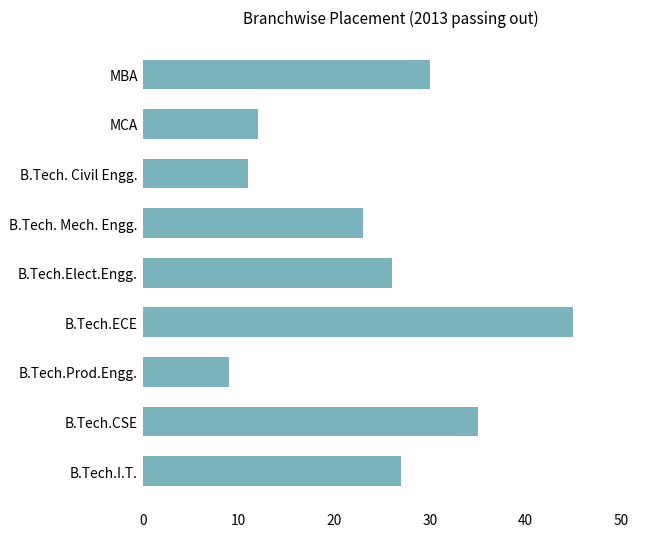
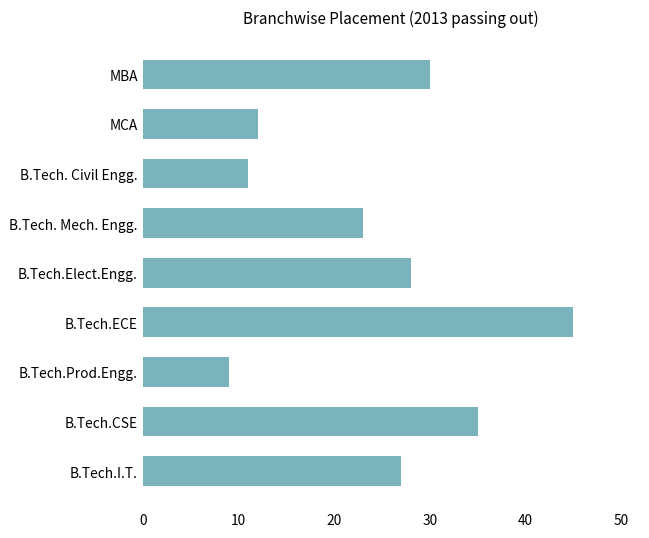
B.Tech.Elect.Engg.: 26 -> 28
